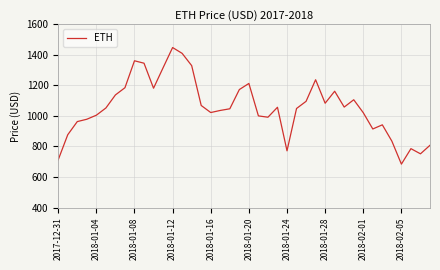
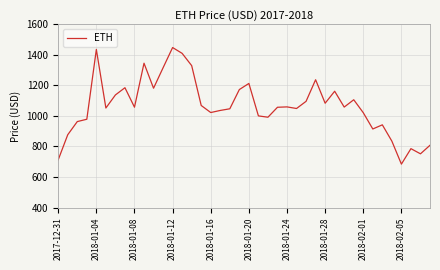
2018-01-04: 1000 -> 1440
2018-01-08: 1360 -> 1060
2018-01-24: 770 -> 1060
